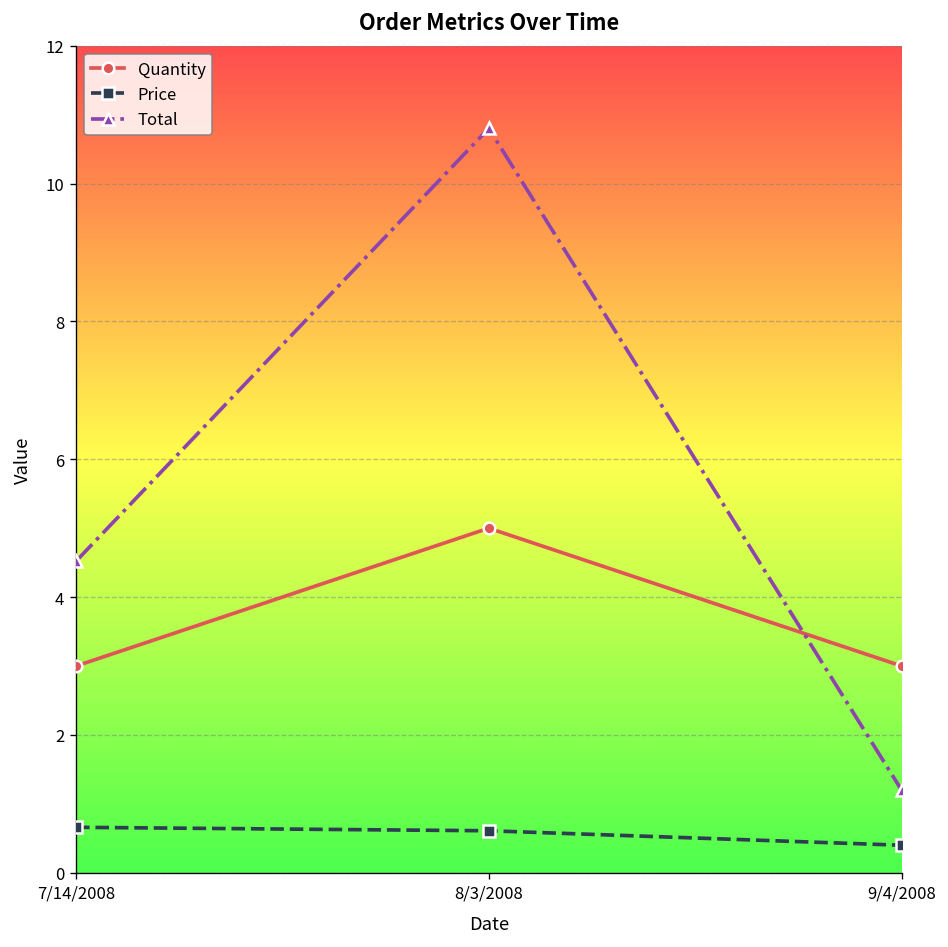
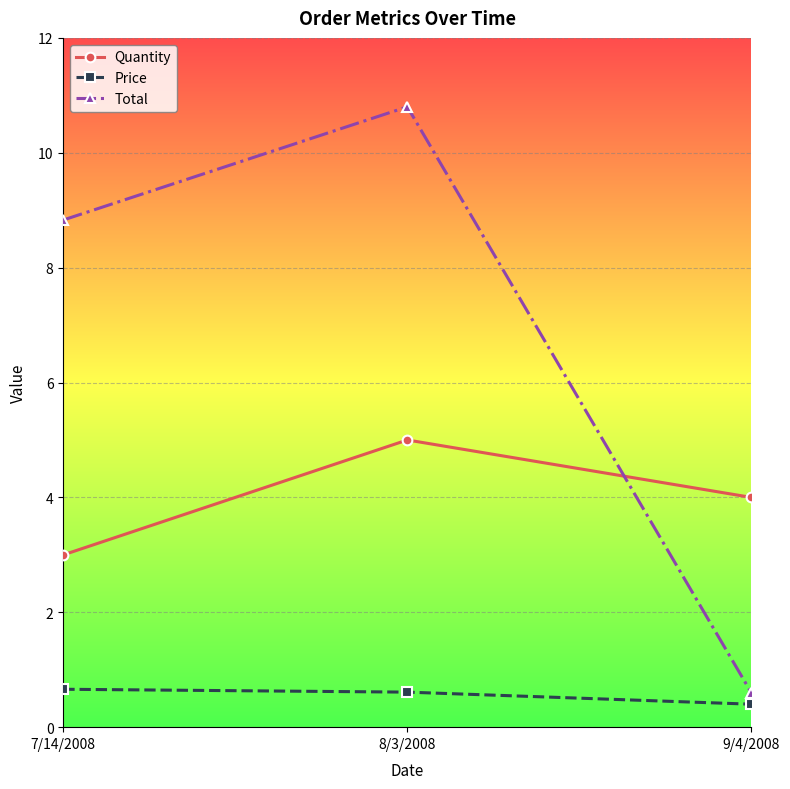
Total, 7/14/2008: 4.5 -> 8.8
Quantity, 9/4/2008: 3 -> 4
Total, 9/4/2008: 1.2 -> 0.6
